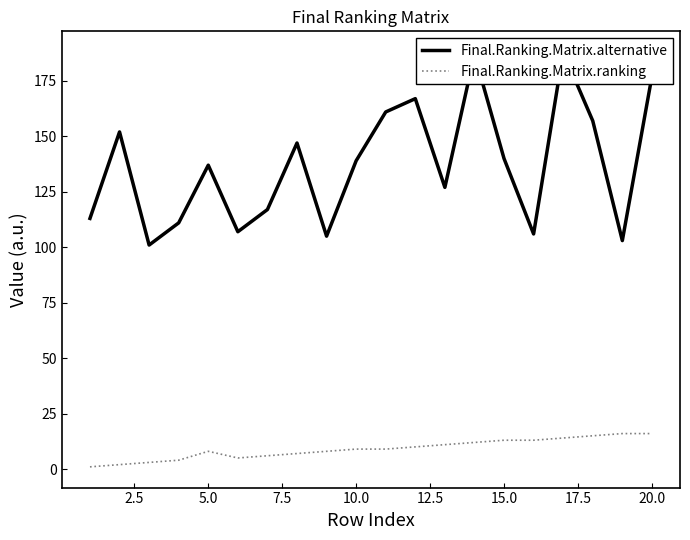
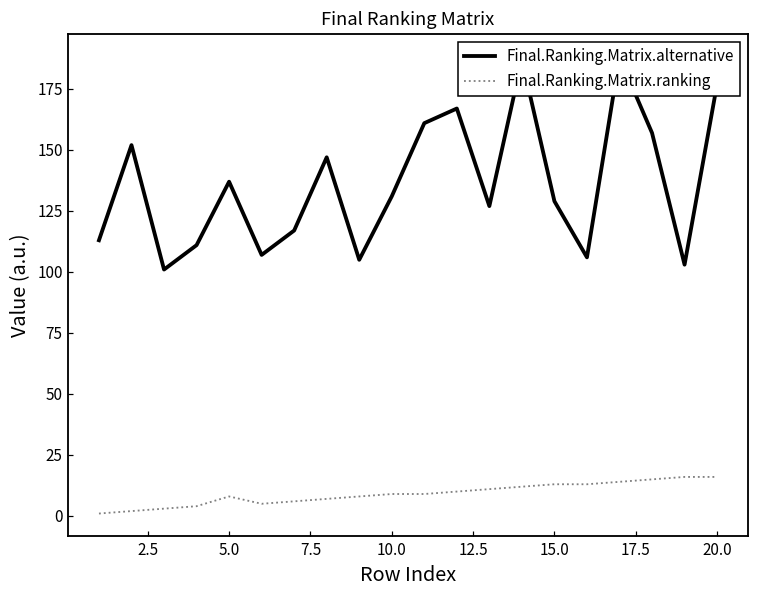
Final.Ranking.Matrix.alternative, 10.0: 139 -> 131
Final.Ranking.Matrix.alternative, 15.0: 140 -> 129
